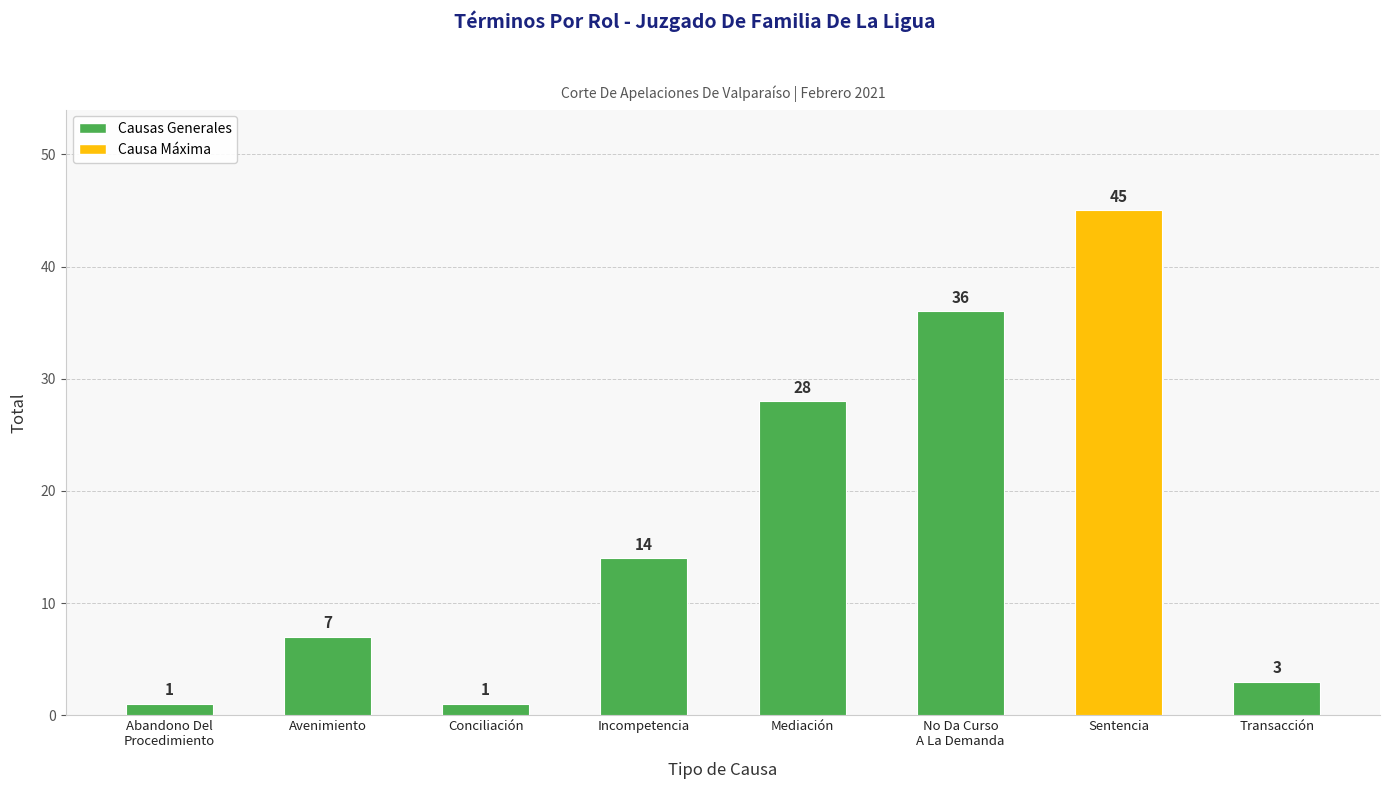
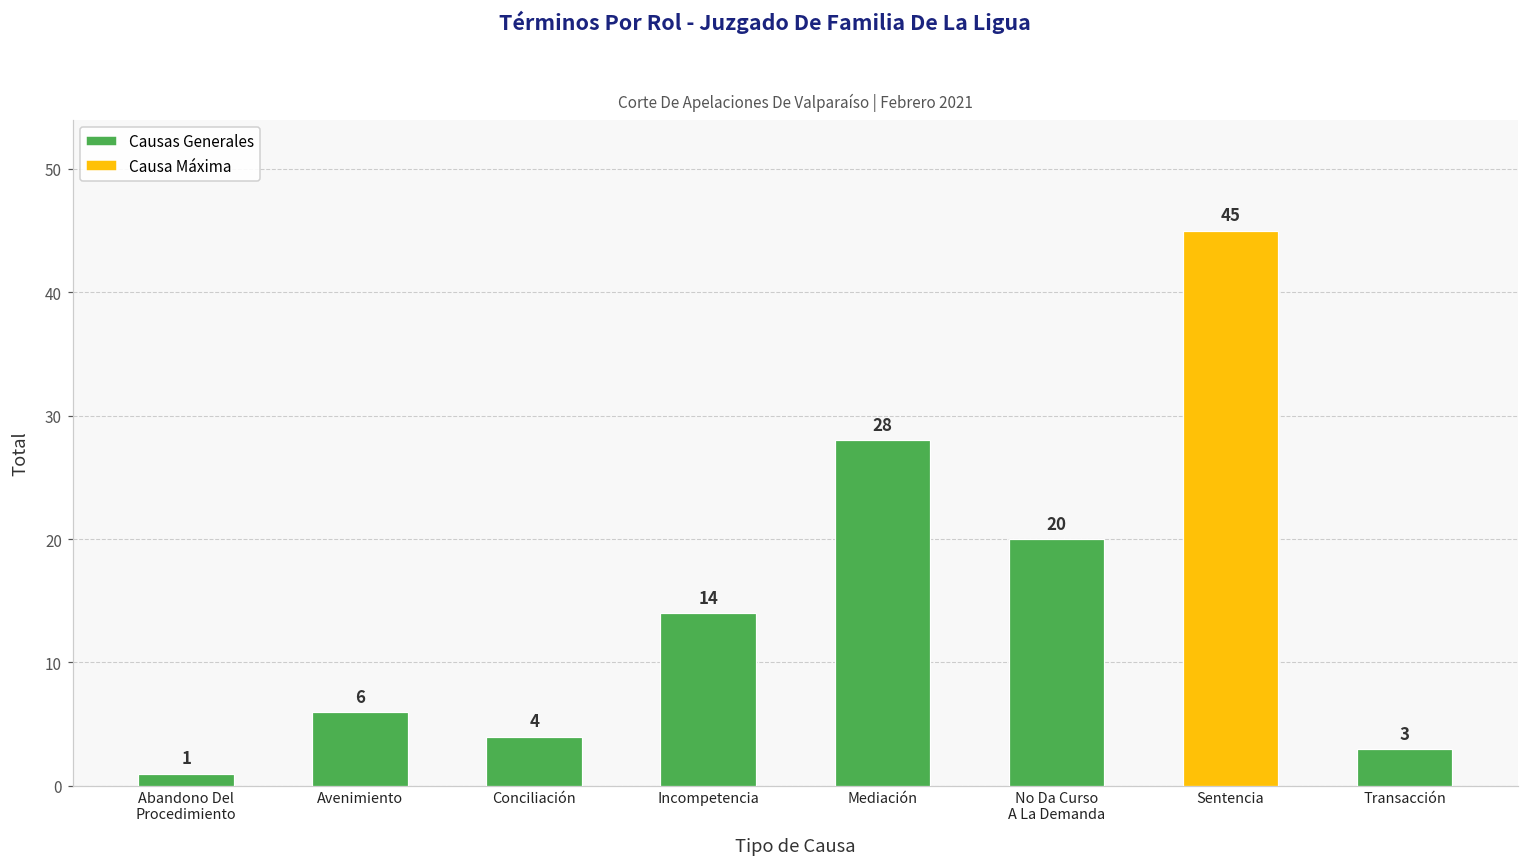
Avenimiento: 7 -> 6
Conciliación: 1 -> 4
No Da Curso A La Demanda: 36 -> 20
